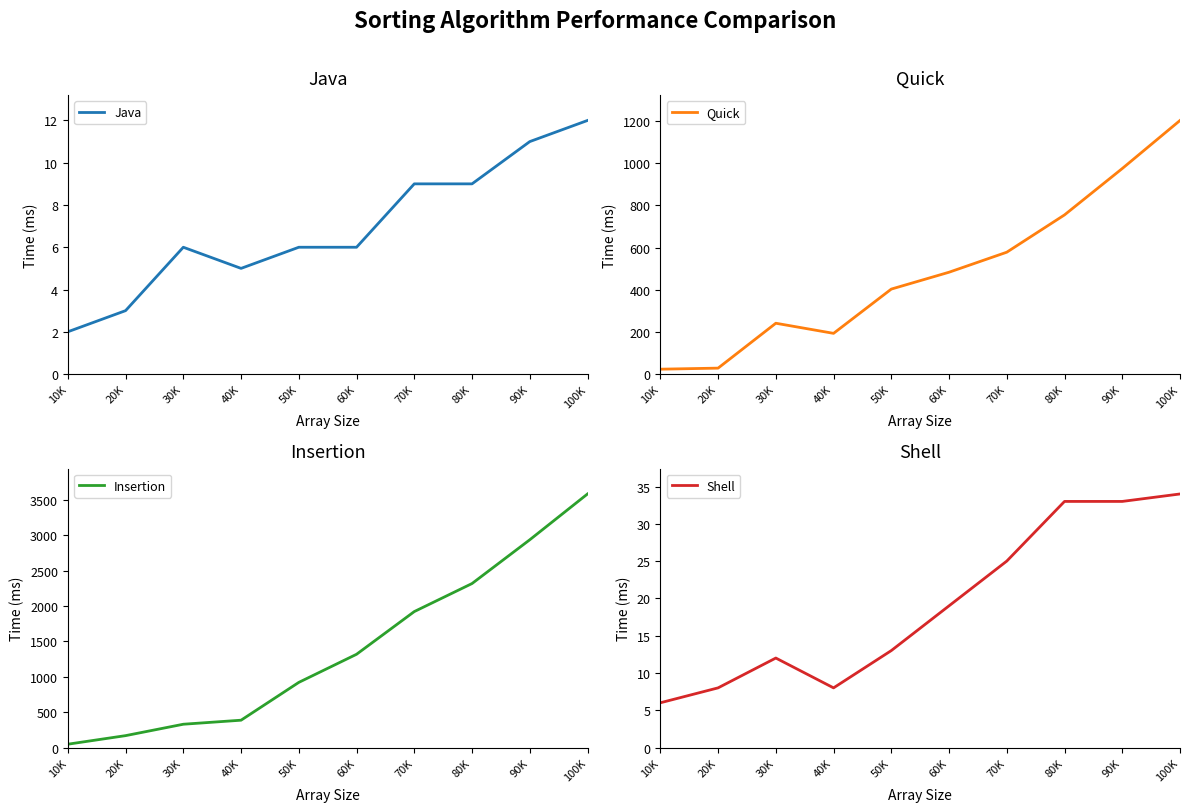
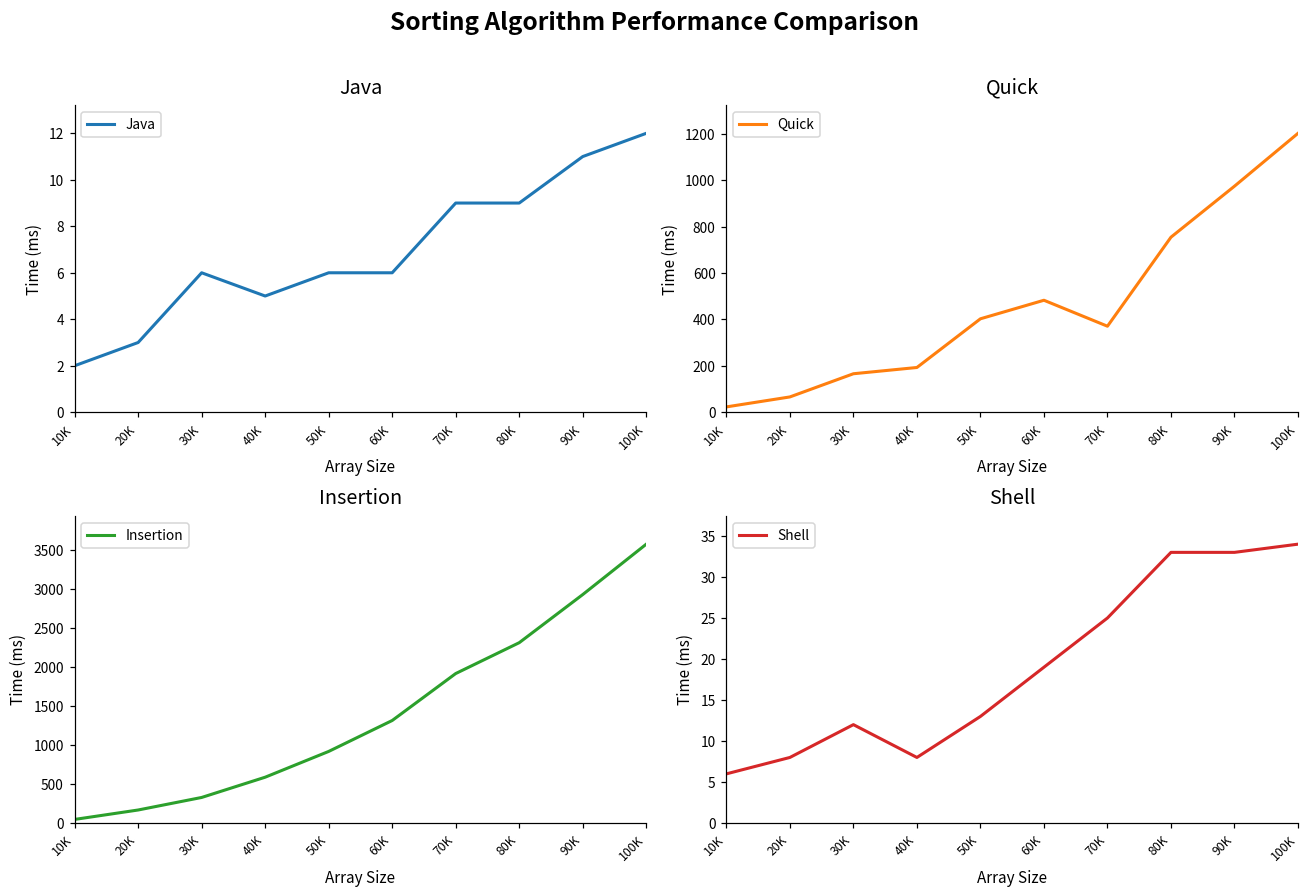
Quick, 20K: 30 -> 70
Quick, 30K: 240 -> 170
Quick, 70K: 580 -> 370
Insertion, 40K: 400 -> 600
